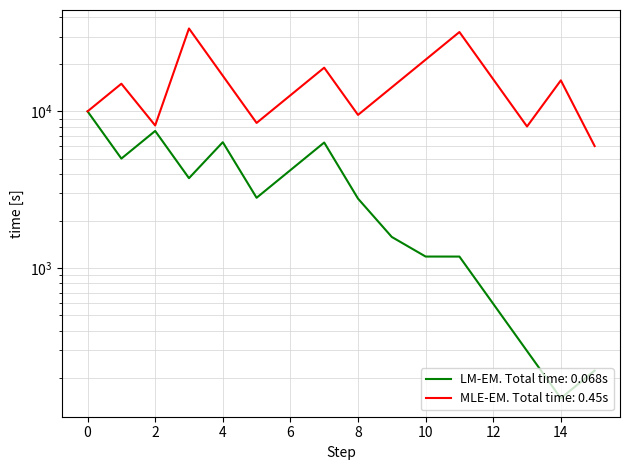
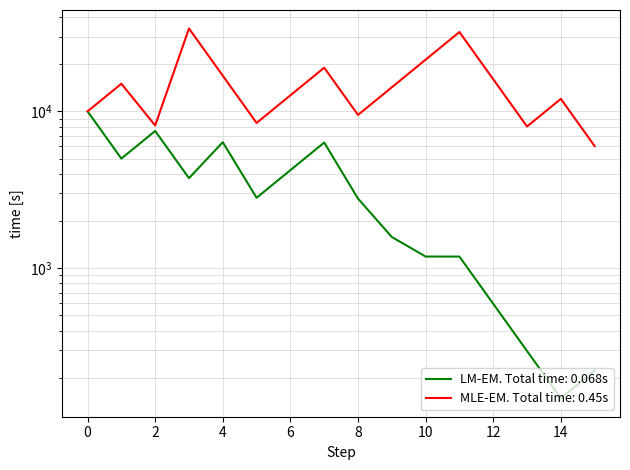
MLE-EM. Total time: 0.45s, 14: 16000 -> 12000
